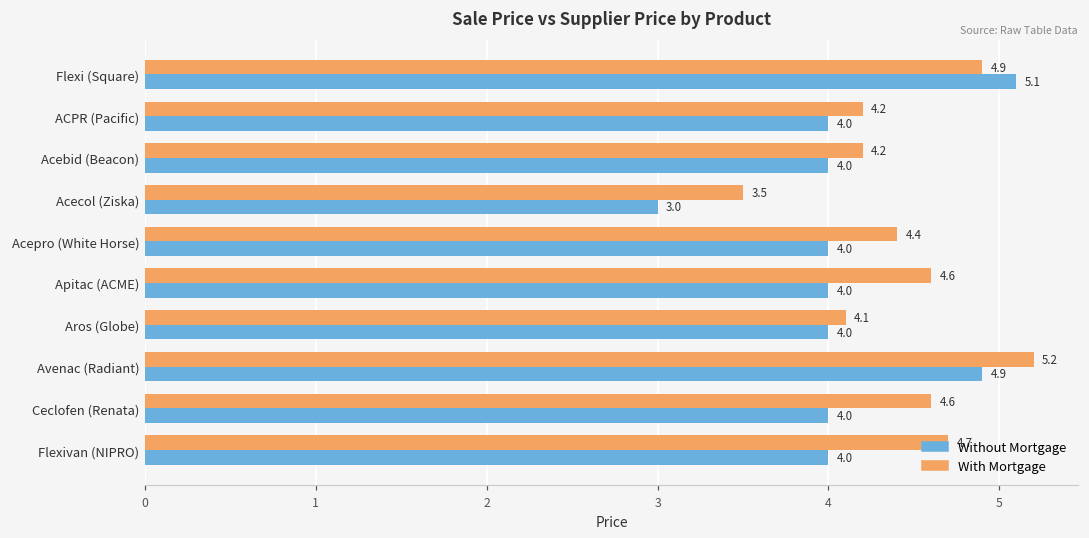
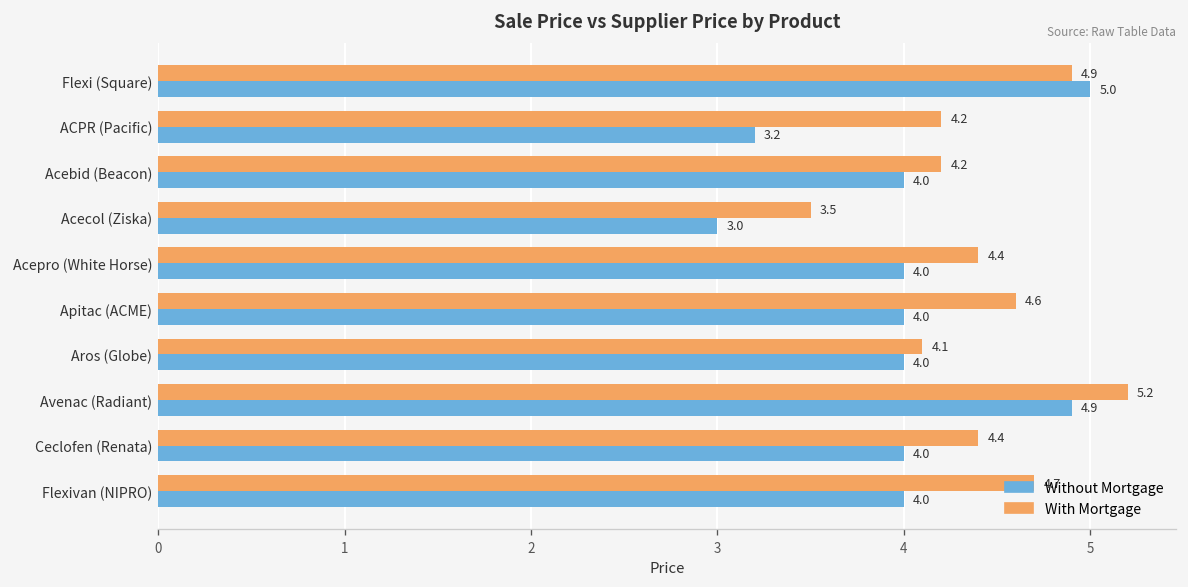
Without Mortgage, Flexi (Square): 5.1 -> 5.0
Without Mortgage, ACPR (Pacific): 4.0 -> 3.2
With Mortgage, Ceclofen (Renata): 4.6 -> 4.4
